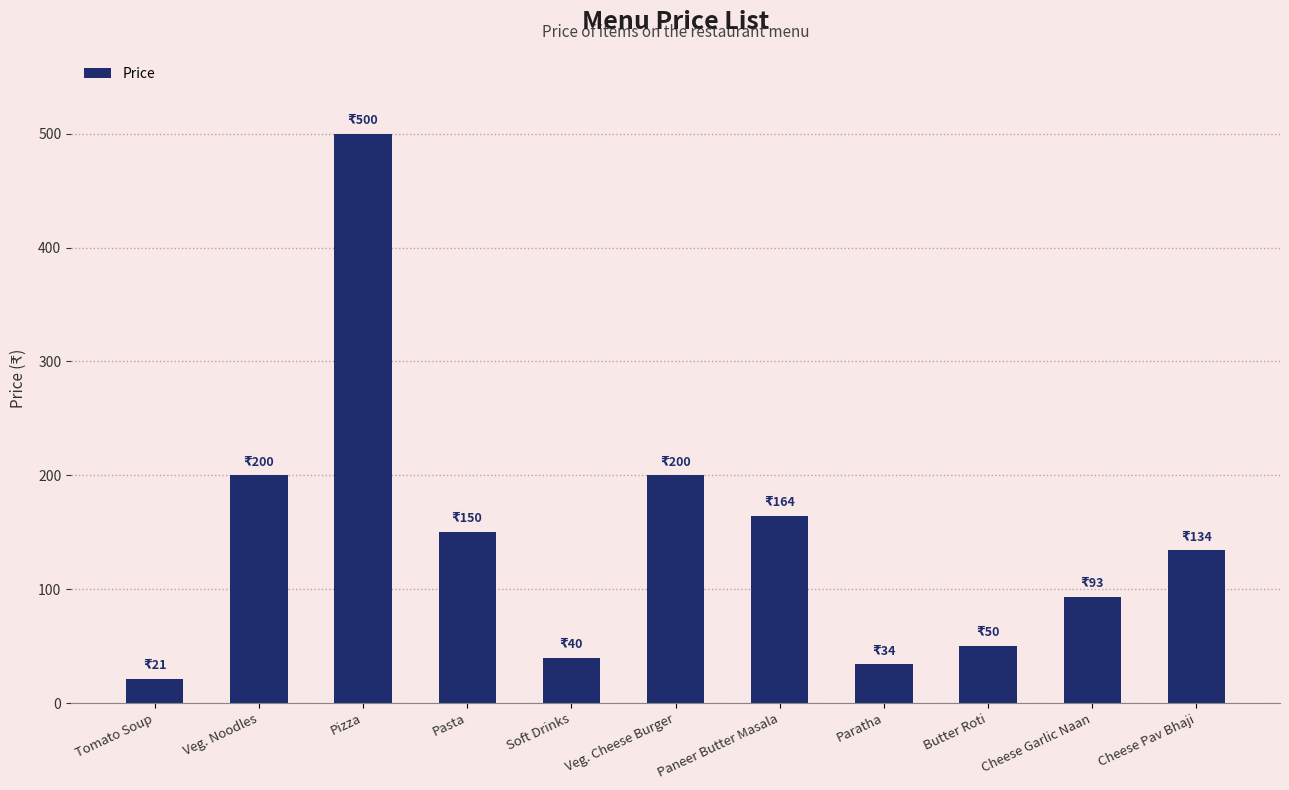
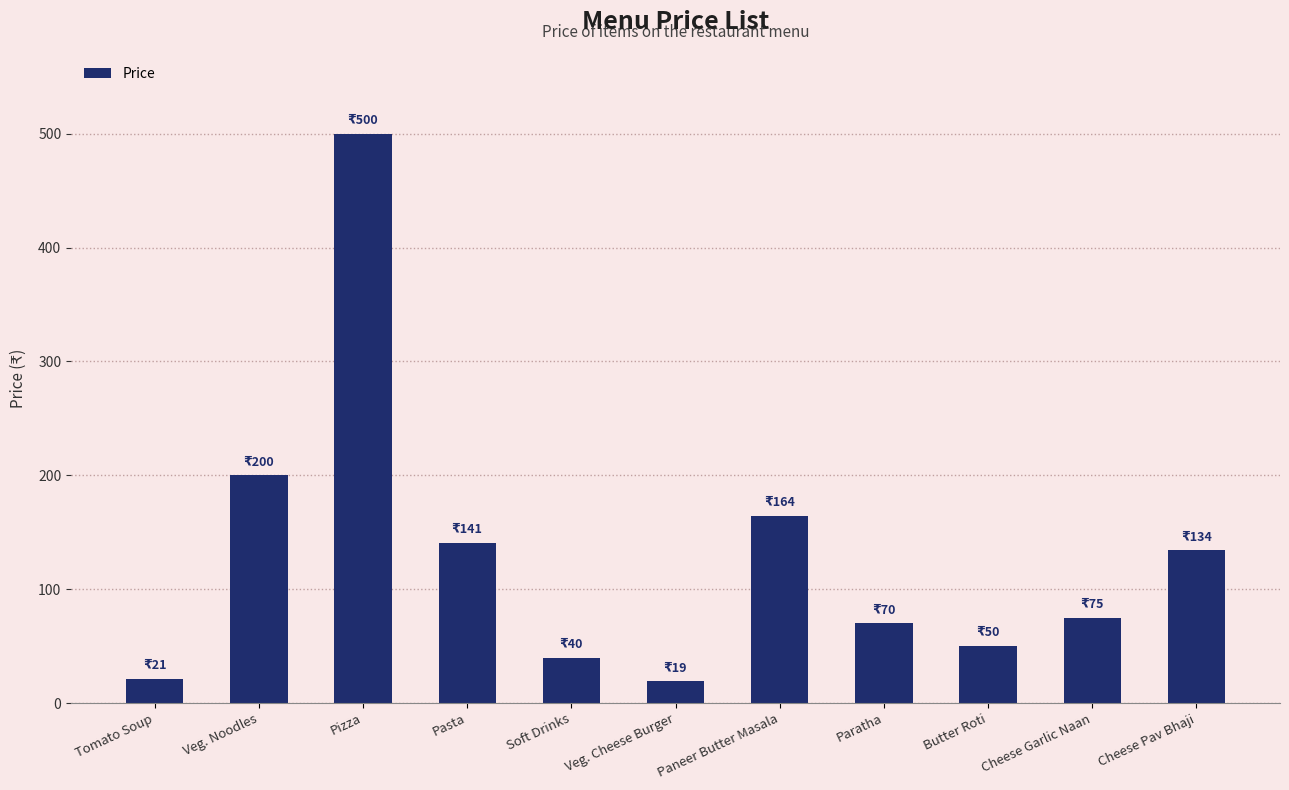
Pasta: 150 -> 141
Veg. Cheese Burger: 200 -> 19
Paratha: 34 -> 70
Cheese Garlic Naan: 93 -> 75
